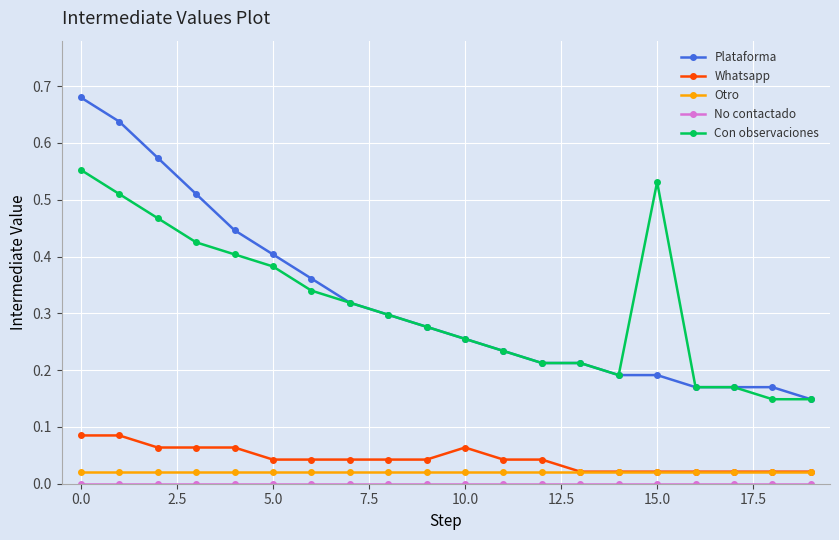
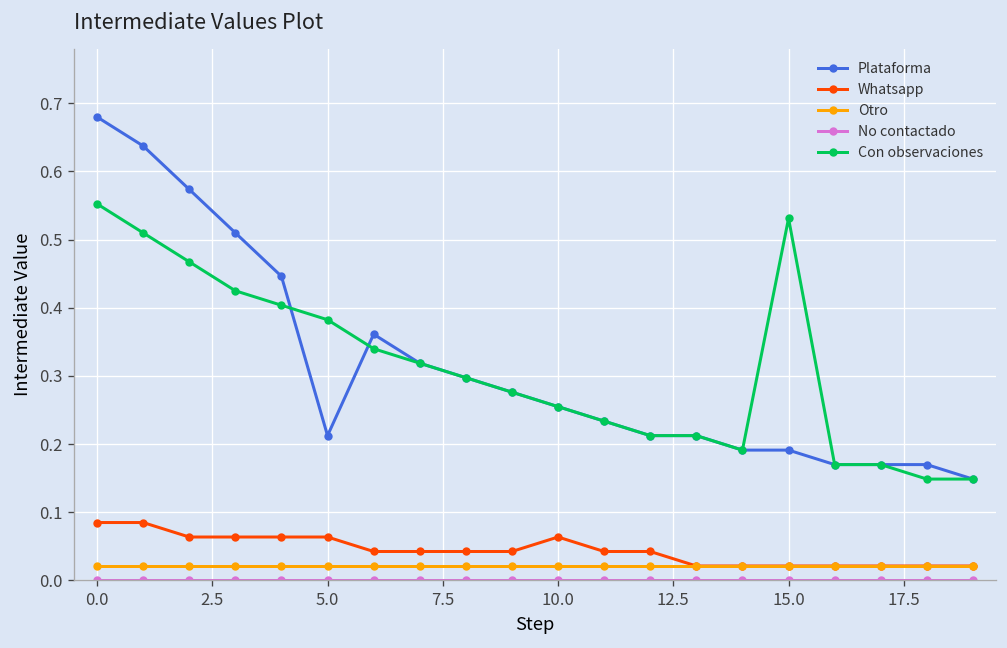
Plataforma, 5.0: 0.40 -> 0.21
Whatsapp, 5.0: 0.04 -> 0.06
